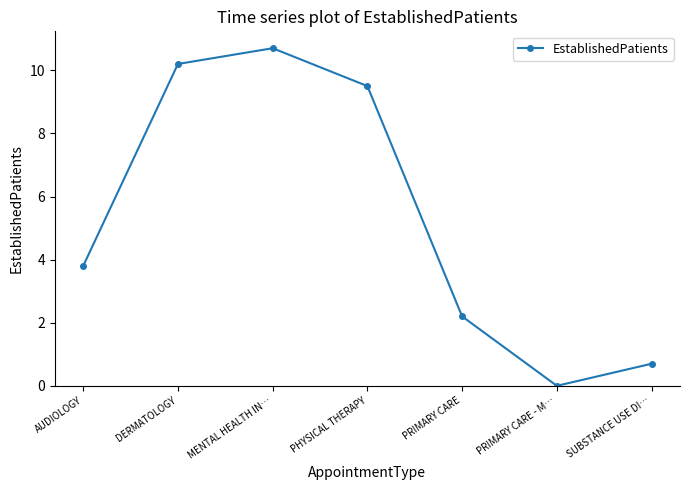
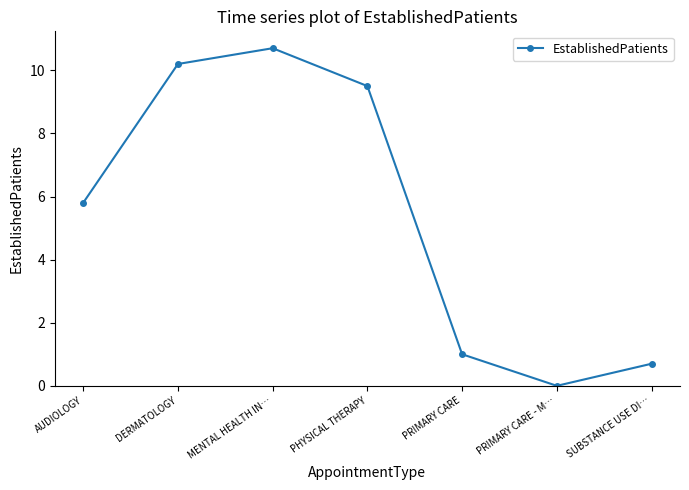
AUDIOLOGY: 3.8 -> 5.8
PRIMARY CARE: 2.2 -> 1.0
